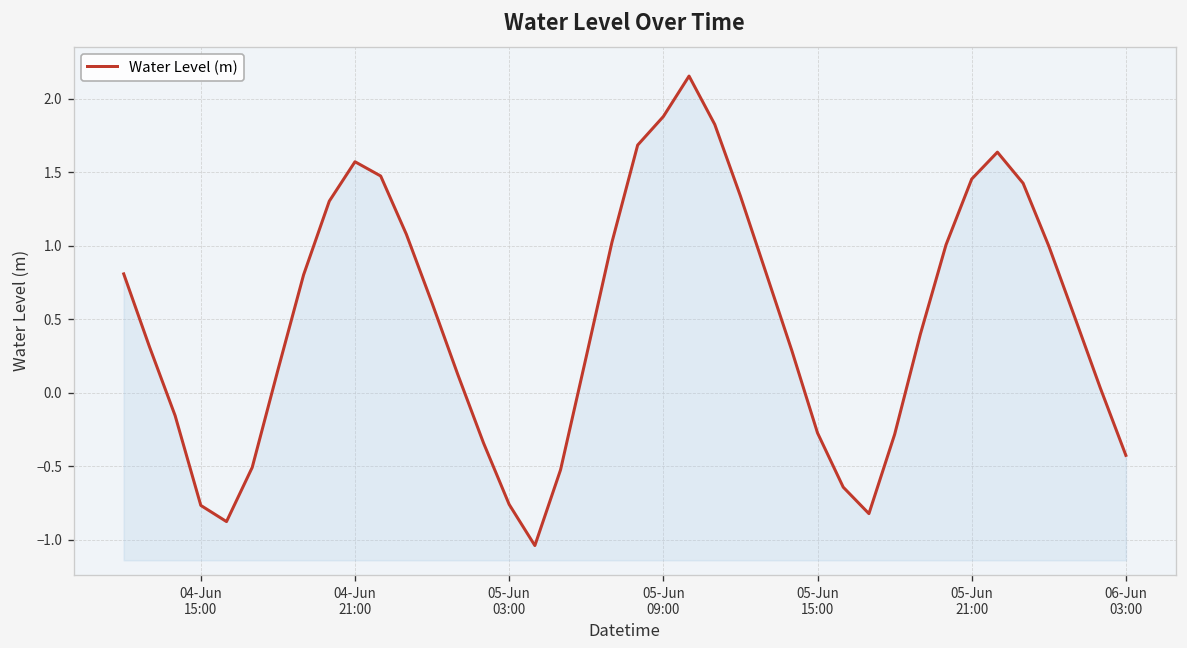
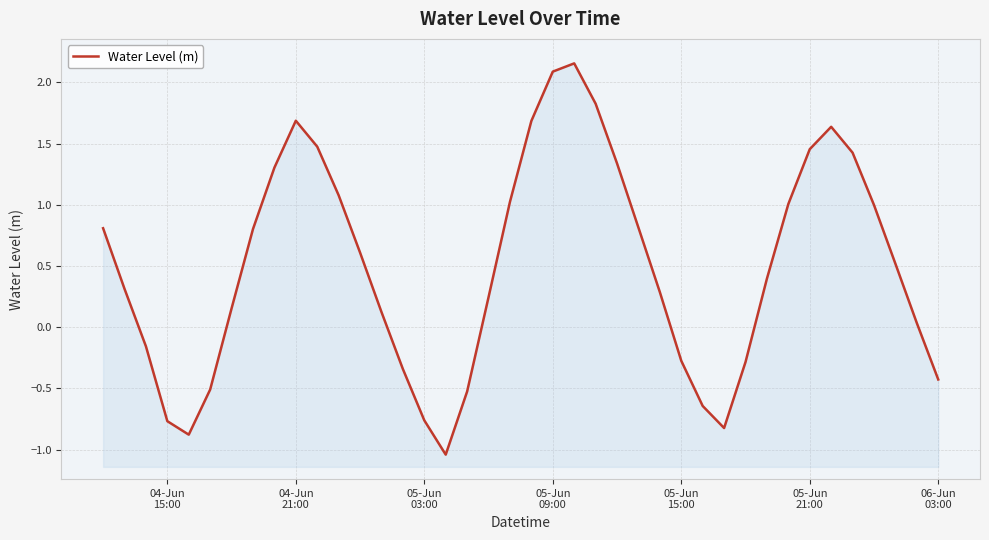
04-Jun 21:00: 1.57 -> 1.69
05-Jun 09:00: 1.88 -> 2.09
